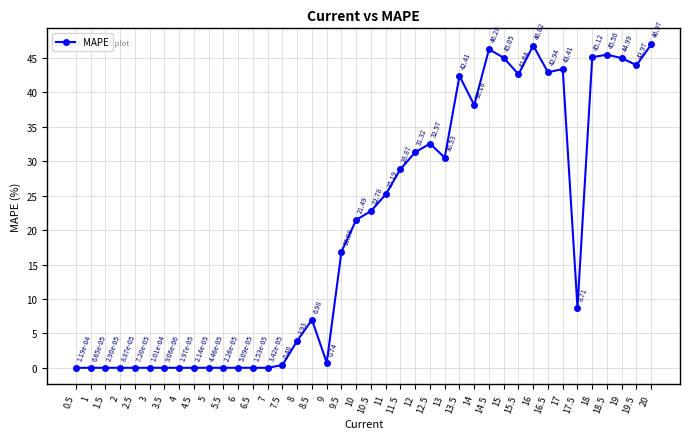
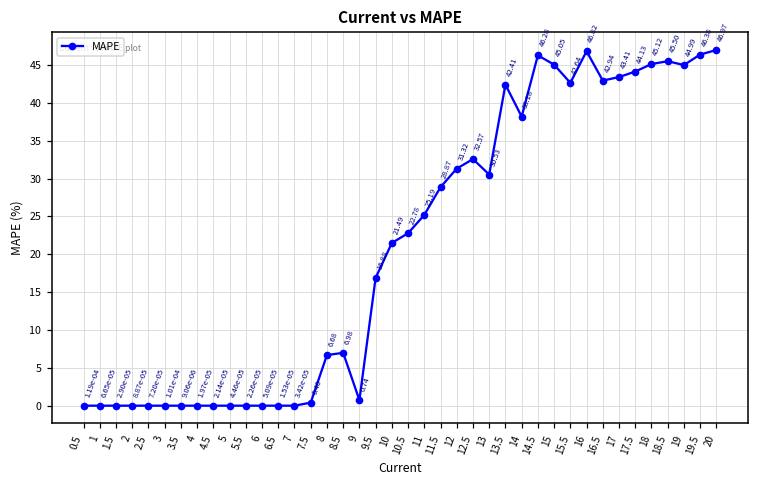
8: 3.93 -> 6.68
17.5: 8.71 -> 44.13
19.5: 43.97 -> 46.38
